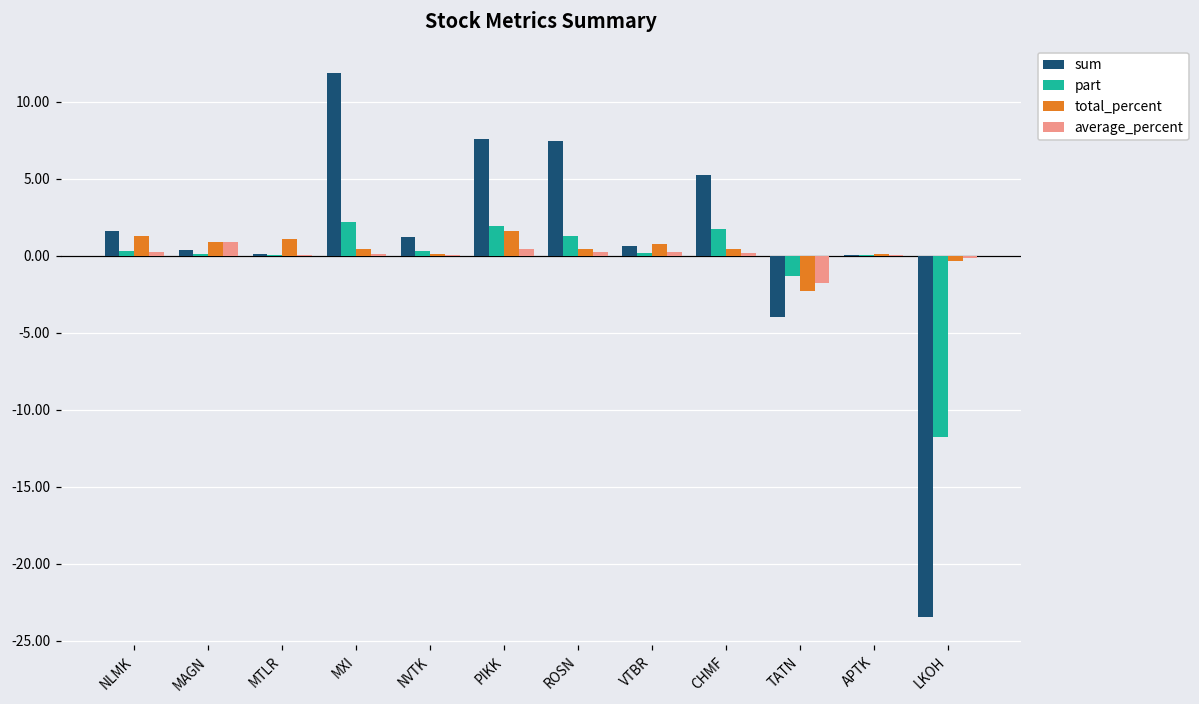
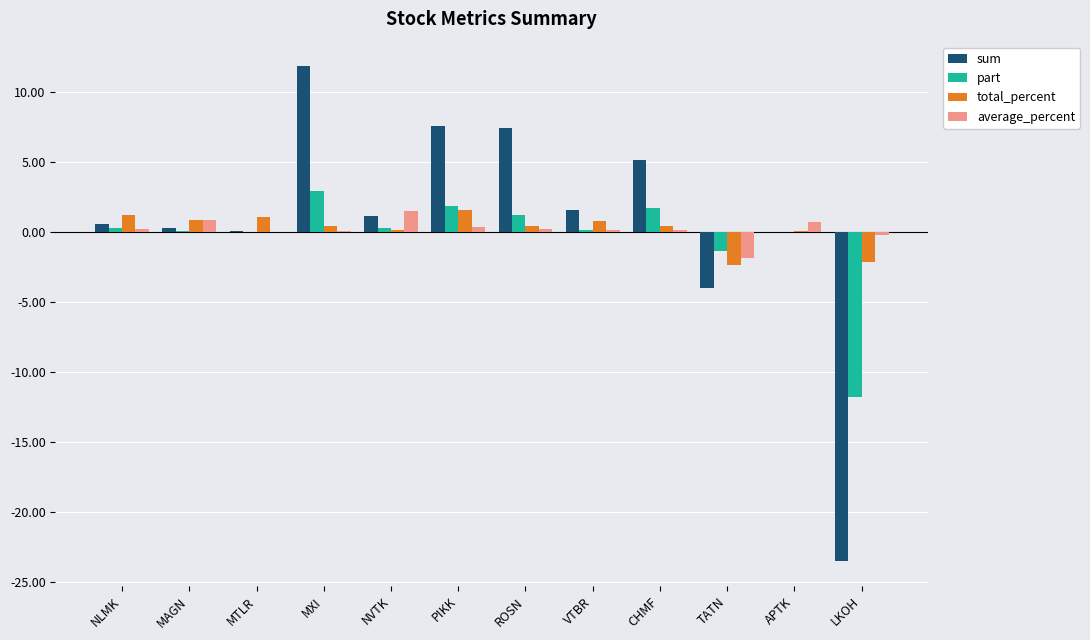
sum, NLMK: 1.6 -> 0.6
part, MXI: 2.2 -> 3.0
average_percent, NVTK: 0.0 -> 1.5
sum, VTBR: 0.6 -> 1.6
average_percent, APTK: 0.0 -> 0.8
total_percent, LKOH: -0.3 -> -2.1
